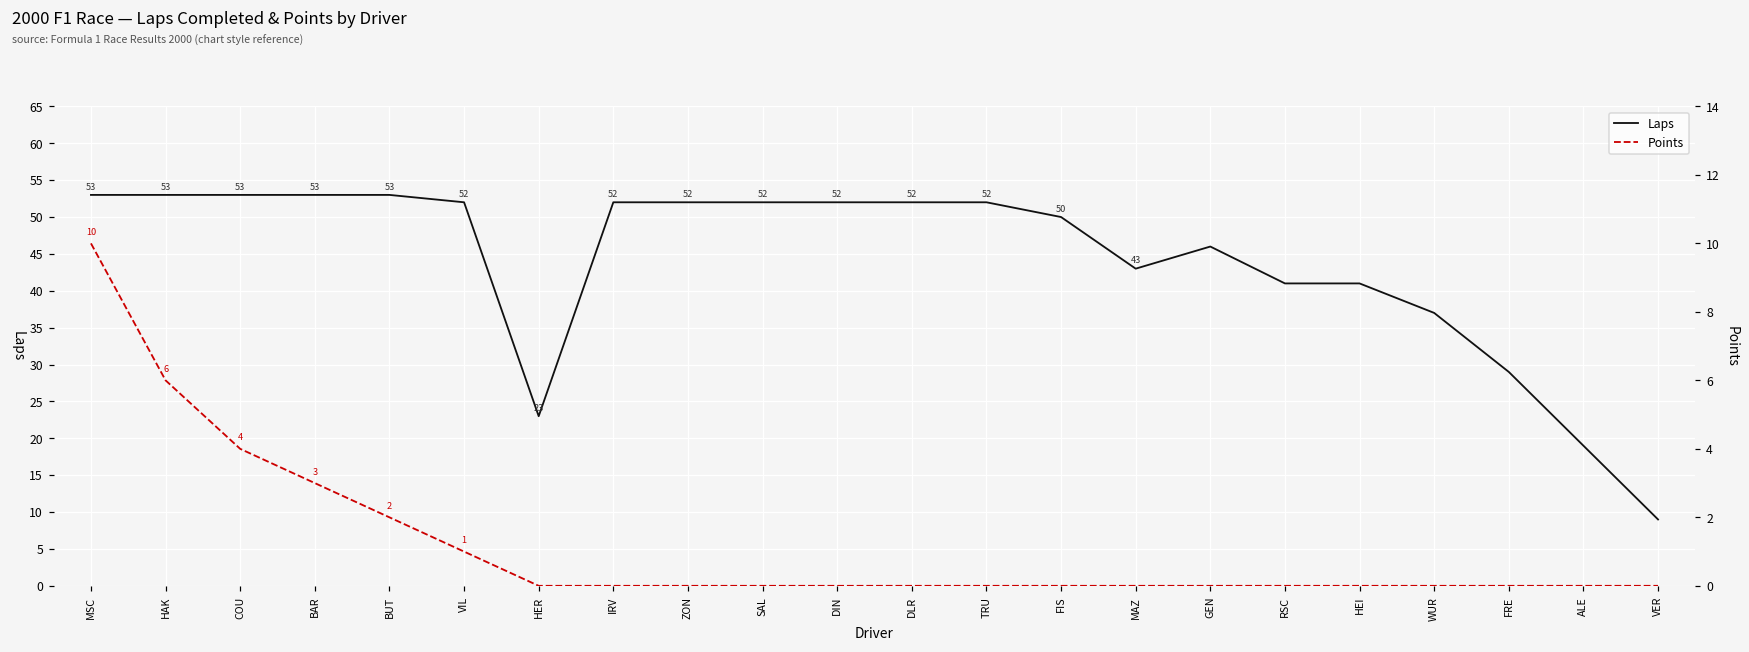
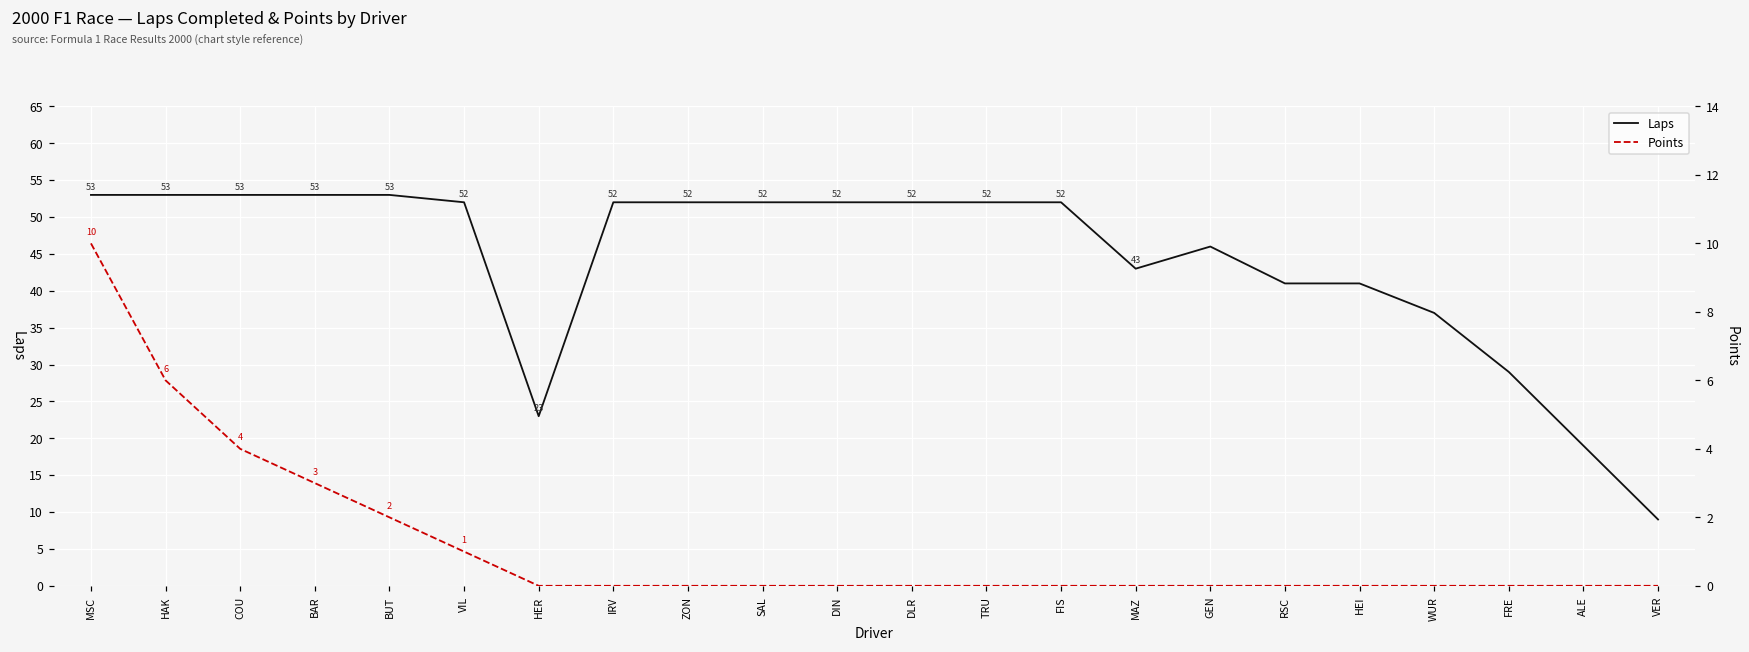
Laps, FIS: 50 -> 52
